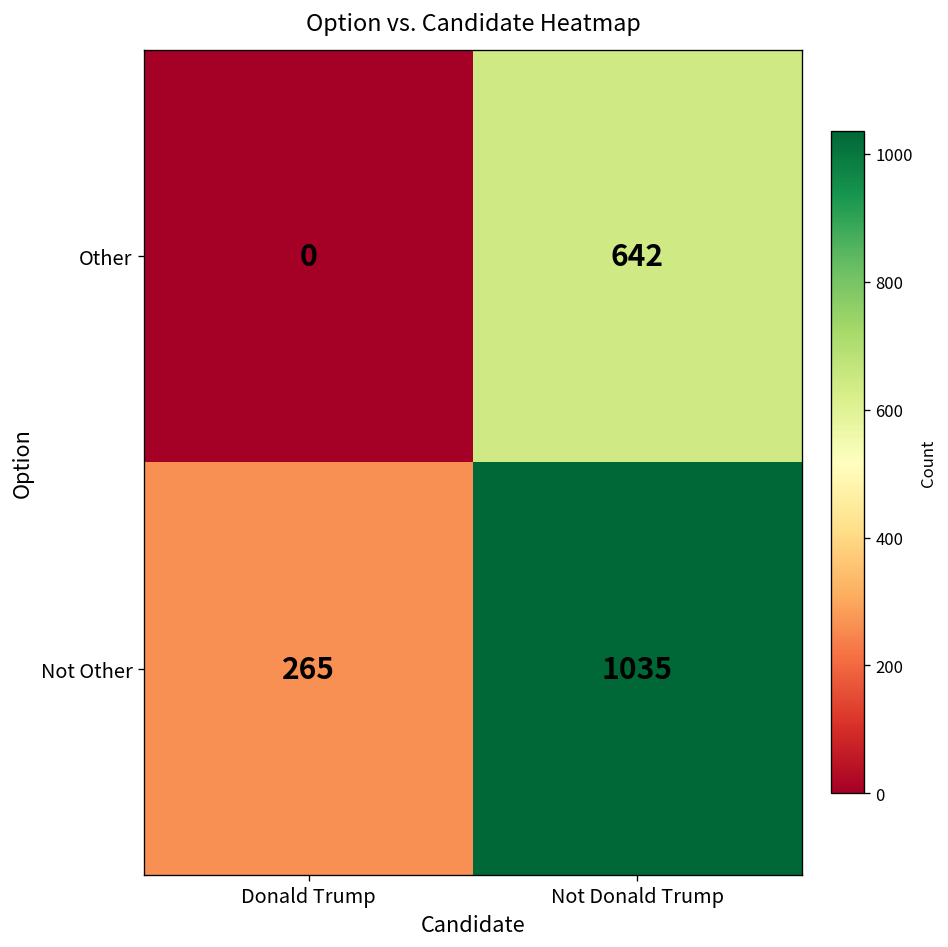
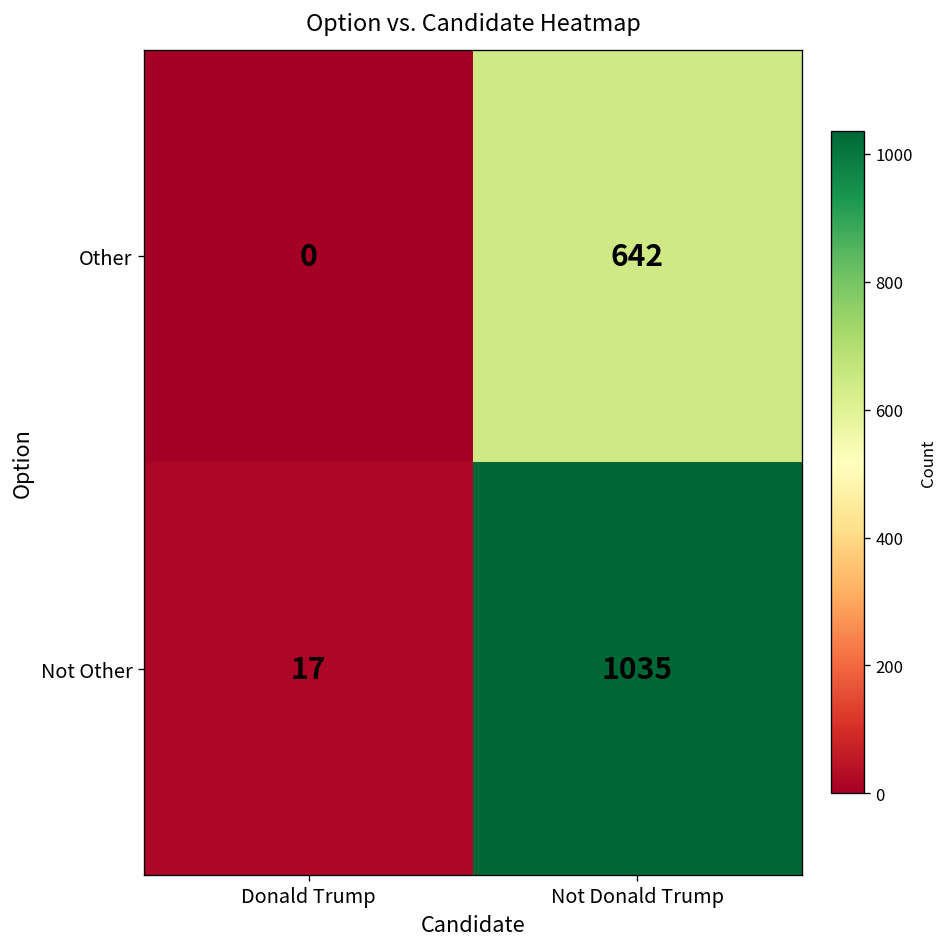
Not Other, Donald Trump: 265 -> 17
